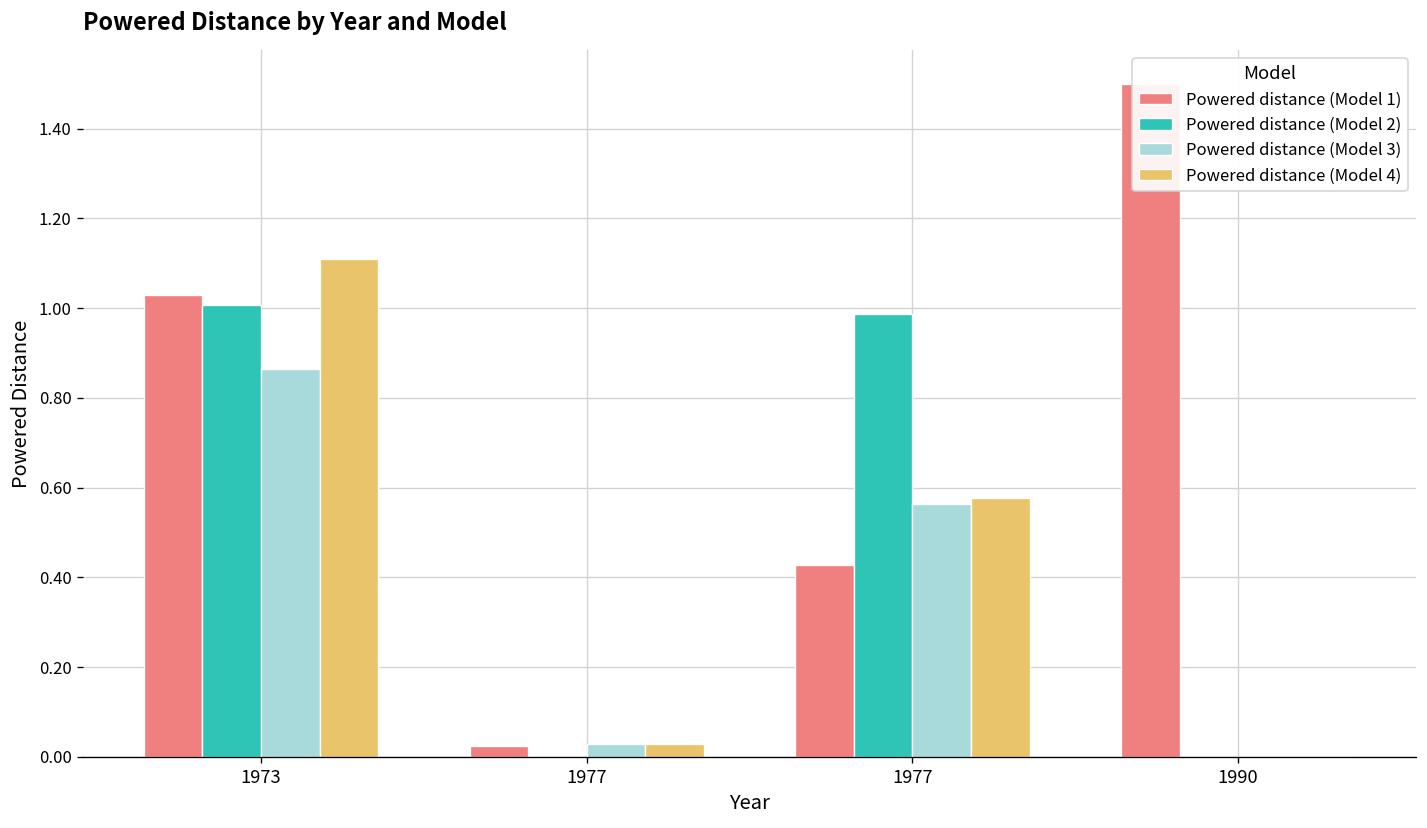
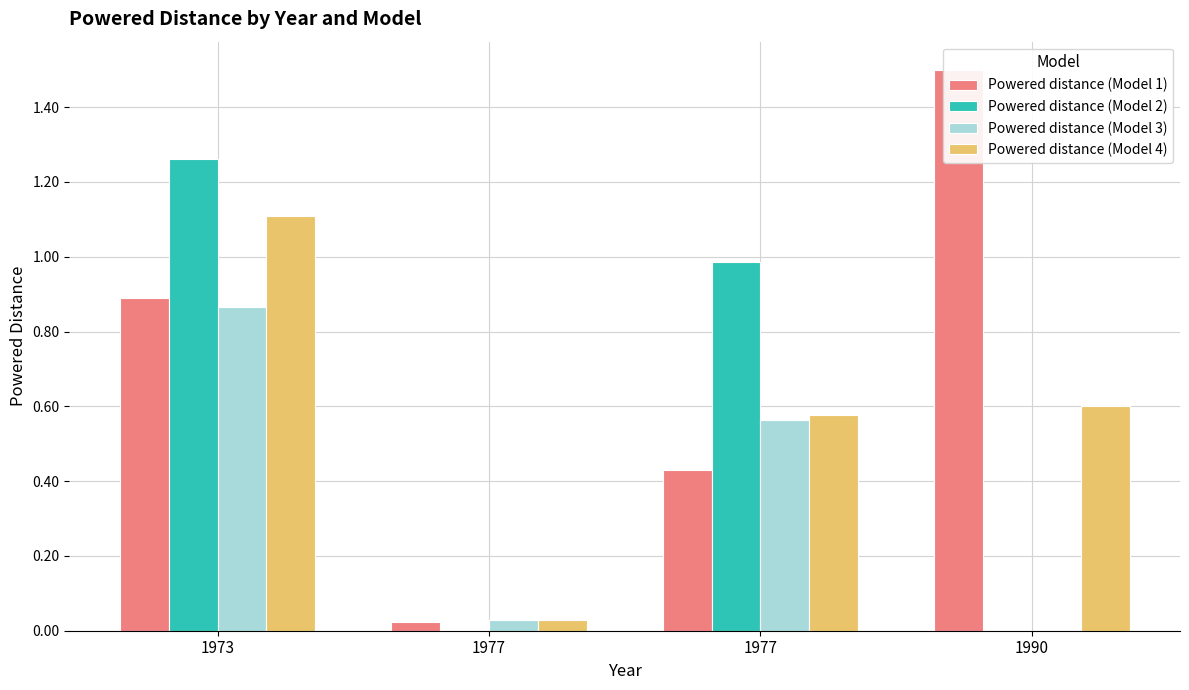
Powered distance (Model 1), 1973: 1.03 -> 0.89
Powered distance (Model 2), 1973: 1.01 -> 1.26
Powered distance (Model 4), 1990: 0.0 -> 0.6
